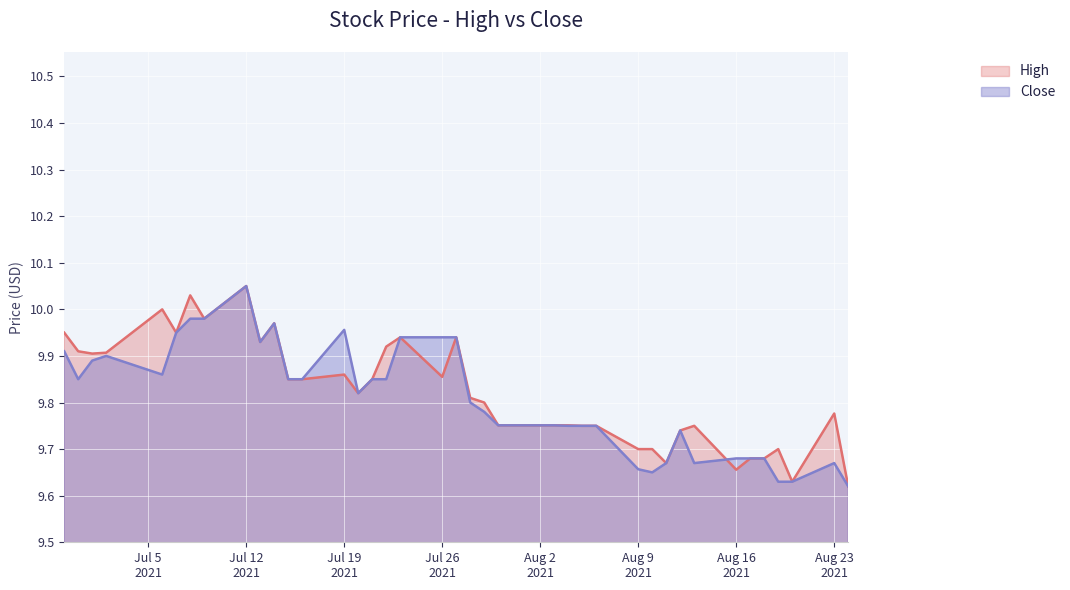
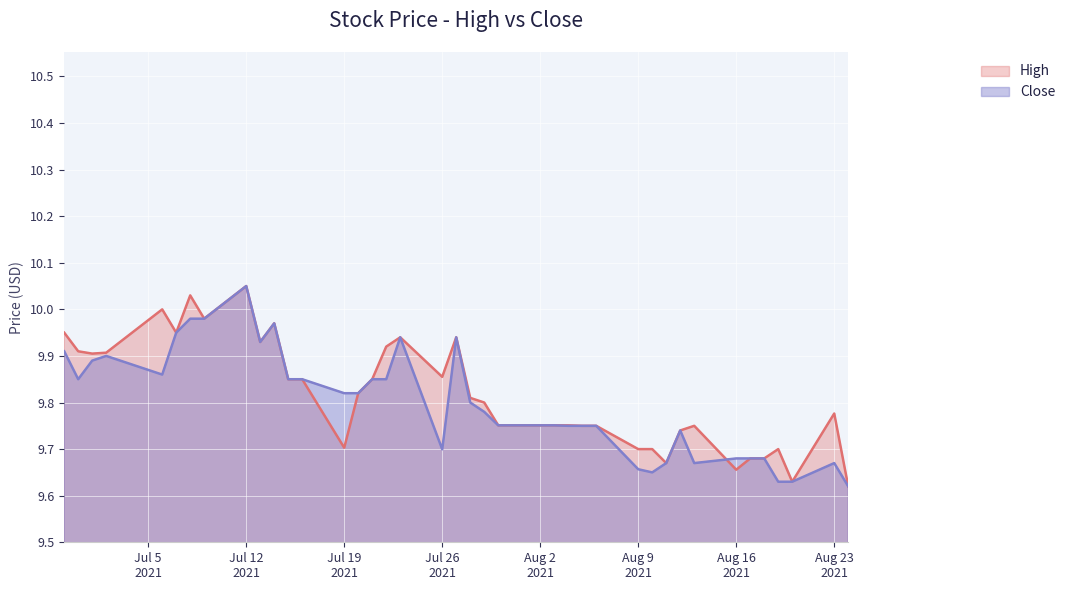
High, Jul 19 2021: 9.86 -> 9.70
Close, Jul 19 2021: 9.96 -> 9.82
Close, Jul 26 2021: 9.94 -> 9.70
